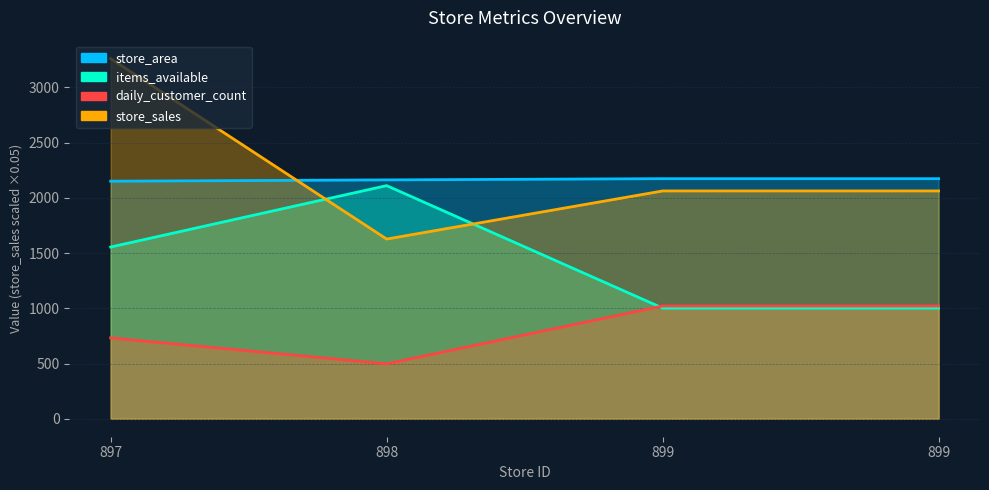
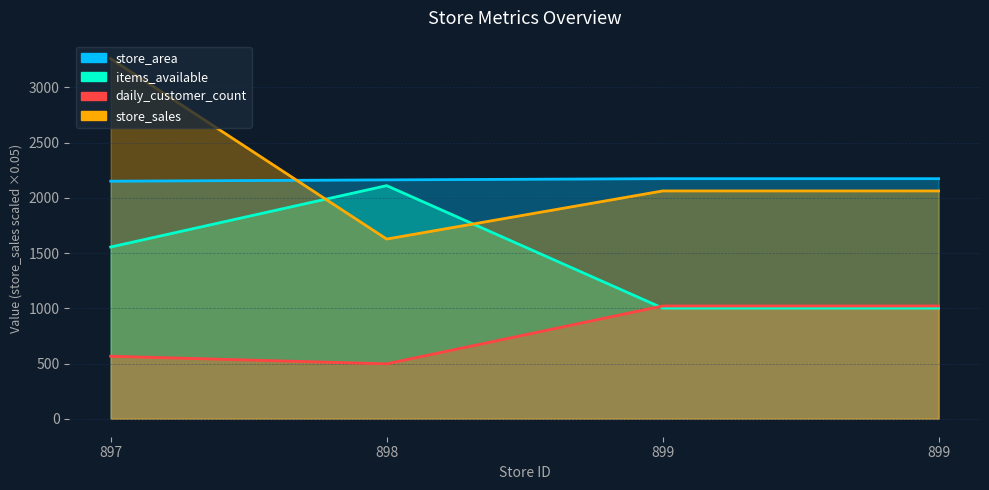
daily_customer_count, 897: 730 -> 570
